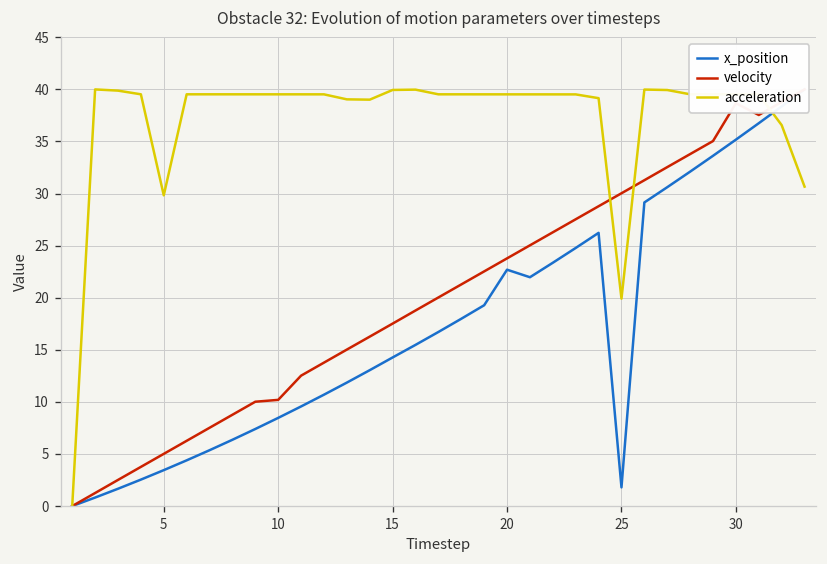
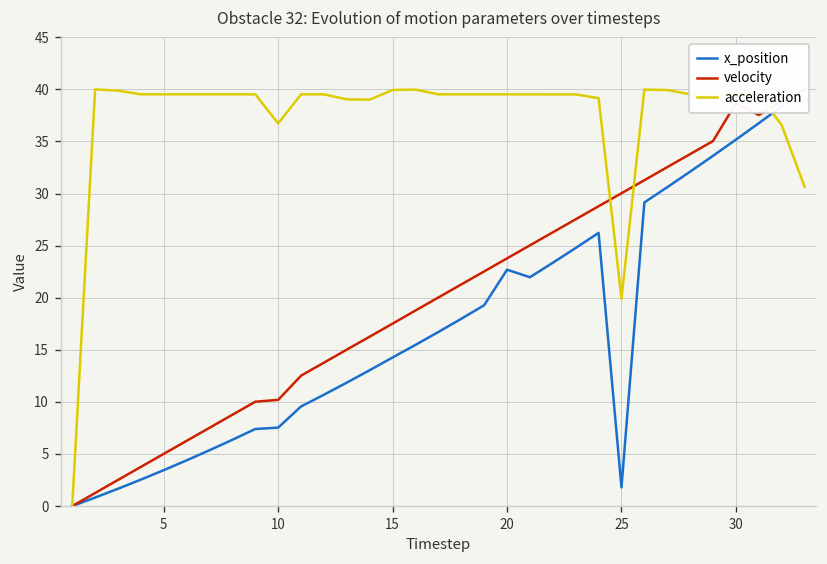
acceleration, 5: 30 -> 40
x_position, 10: 8.5 -> 7.5
acceleration, 10: 40 -> 37
